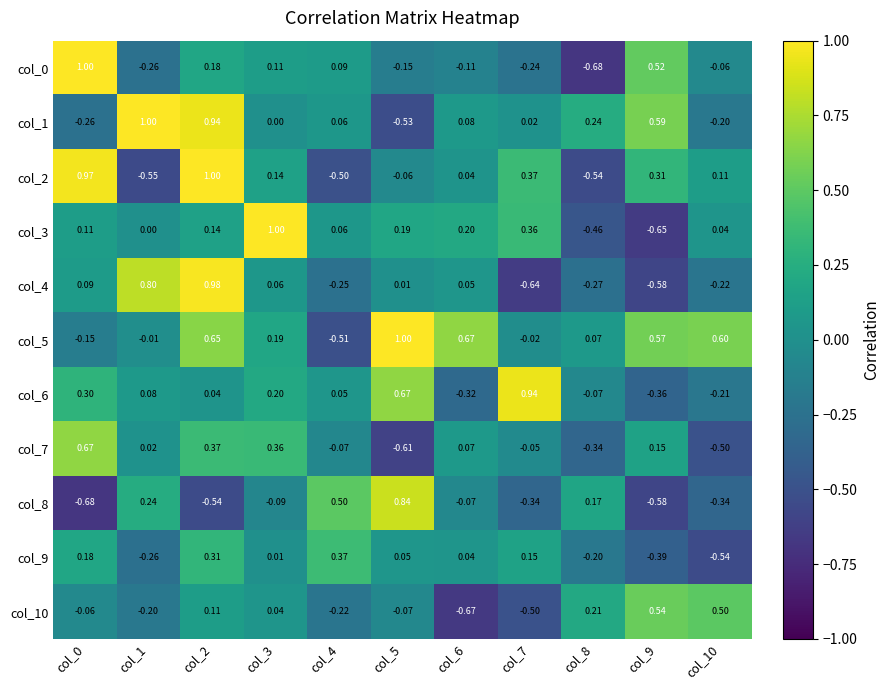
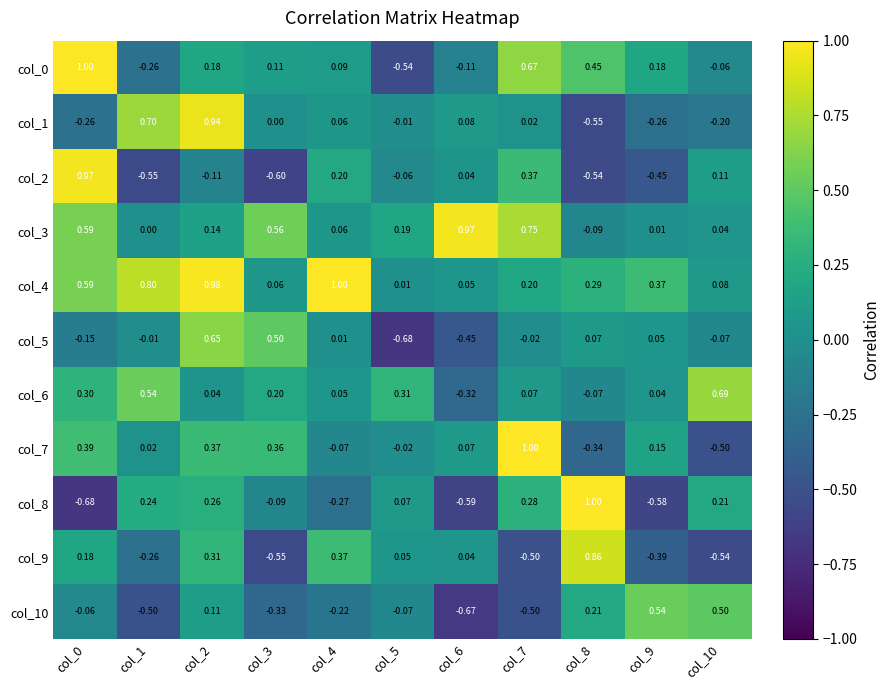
col_0, col_5: -0.15 -> -0.54
col_0, col_7: -0.24 -> 0.67
col_0, col_8: -0.68 -> 0.45
col_0, col_9: 0.52 -> 0.18
col_1, col_1: 1.00 -> 0.70
col_1, col_5: -0.53 -> -0.01
col_1, col_8: 0.24 -> -0.55
col_1, col_9: 0.59 -> -0.26
col_2, col_2: 1.00 -> -0.11
col_2, col_3: 0.14 -> -0.60
col_2, col_4: -0.50 -> 0.20
col_2, col_9: 0.31 -> -0.45
col_3, col_0: 0.11 -> 0.59
col_3, col_3: 1.00 -> 0.56
col_3, col_6: 0.20 -> 0.97
col_3, col_7: 0.36 -> 0.75
col_3, col_8: -0.46 -> -0.09
col_3, col_9: -0.65 -> 0.01
col_4, col_0: 0.09 -> 0.59
col_4, col_4: -0.25 -> 1.00
col_4, col_7: -0.64 -> 0.20
col_4, col_8: -0.27 -> 0.29
col_4, col_9: -0.58 -> 0.37
col_4, col_10: -0.22 -> 0.08
col_5, col_3: 0.19 -> 0.50
col_5, col_4: -0.51 -> 0.01
col_5, col_5: 1.00 -> -0.68
col_5, col_6: 0.67 -> -0.45
col_5, col_9: 0.57 -> 0.05
col_5, col_10: 0.60 -> -0.07
col_6, col_1: 0.08 -> 0.54
col_6, col_5: 0.67 -> 0.31
col_6, col_7: 0.94 -> 0.07
col_6, col_9: -0.36 -> 0.04
col_6, col_10: -0.21 -> 0.69
col_7, col_0: 0.67 -> 0.39
col_7, col_5: -0.61 -> -0.02
col_7, col_7: -0.05 -> 1.00
col_8, col_2: -0.54 -> 0.26
col_8, col_4: 0.50 -> -0.27
col_8, col_5: 0.84 -> 0.07
col_8, col_6: -0.07 -> -0.59
col_8, col_7: -0.34 -> 0.28
col_8, col_8: 0.17 -> 1.00
col_8, col_10: -0.34 -> 0.21
col_9, col_3: 0.01 -> -0.55
col_9, col_7: 0.15 -> -0.50
col_9, col_8: -0.20 -> 0.86
col_10, col_1: -0.20 -> -0.50
col_10, col_3: 0.04 -> -0.33
